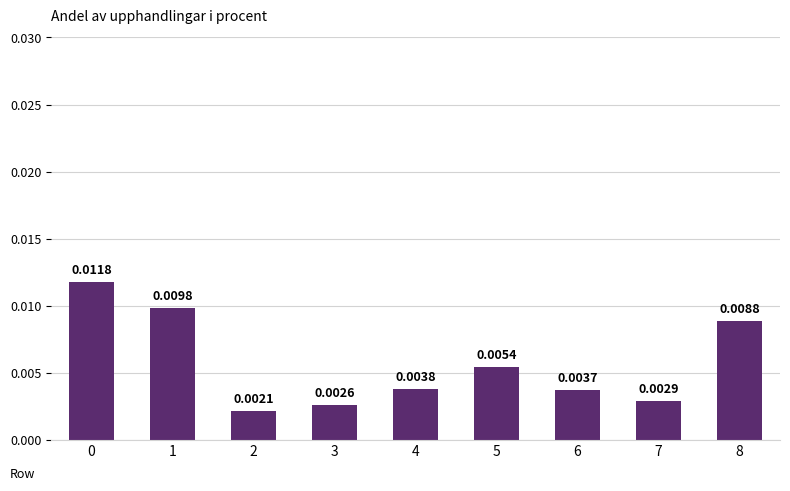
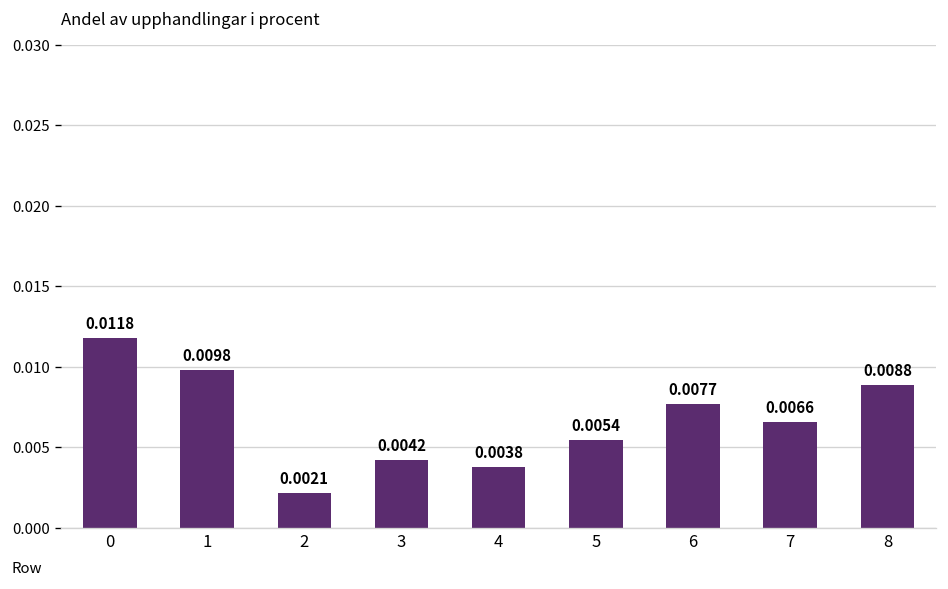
3: 0.0026 -> 0.0042
6: 0.0037 -> 0.0077
7: 0.0029 -> 0.0066
